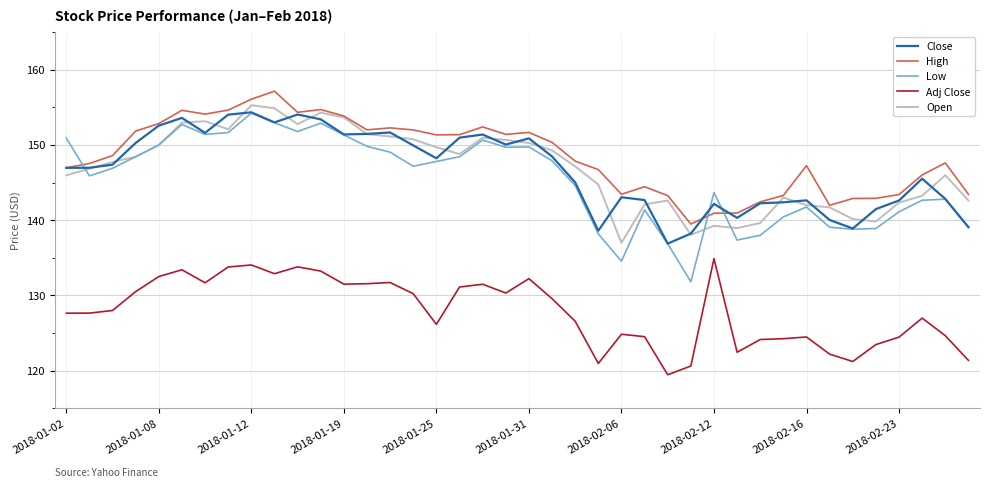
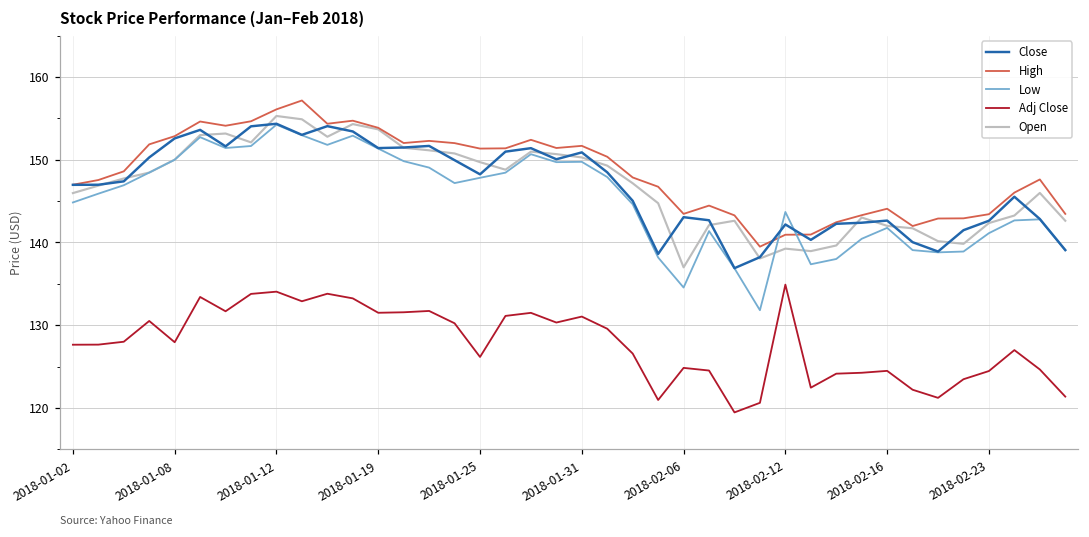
Low, 2018-01-02: 151 -> 145
Adj Close, 2018-01-08: 133 -> 128
Adj Close, 2018-01-31: 132 -> 131
High, 2018-02-16: 147 -> 144
